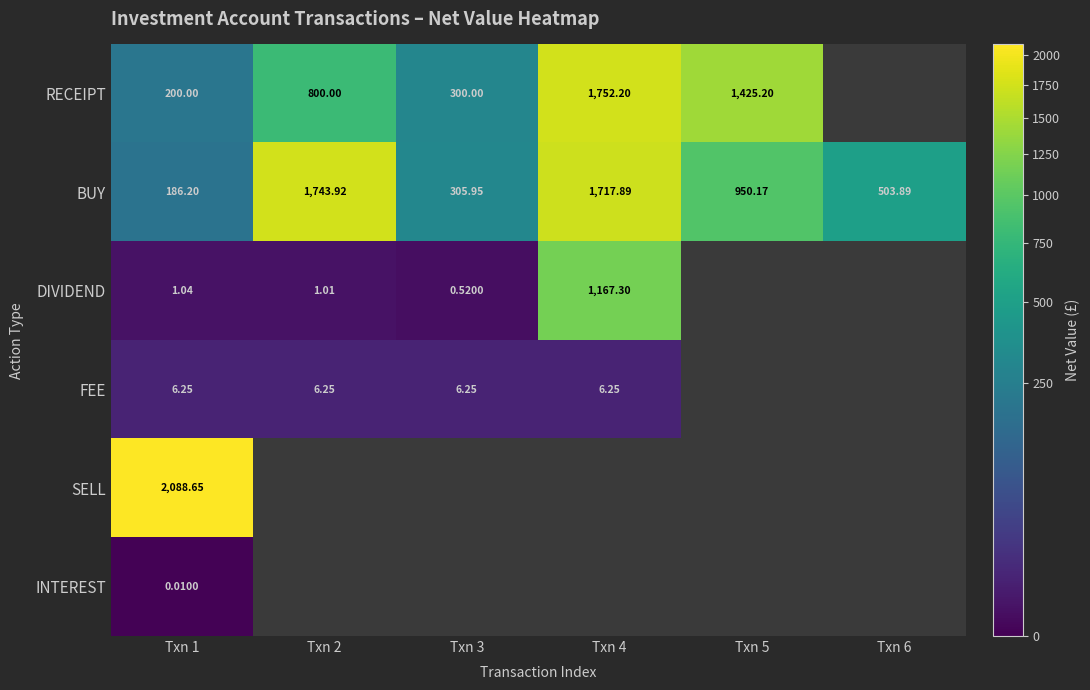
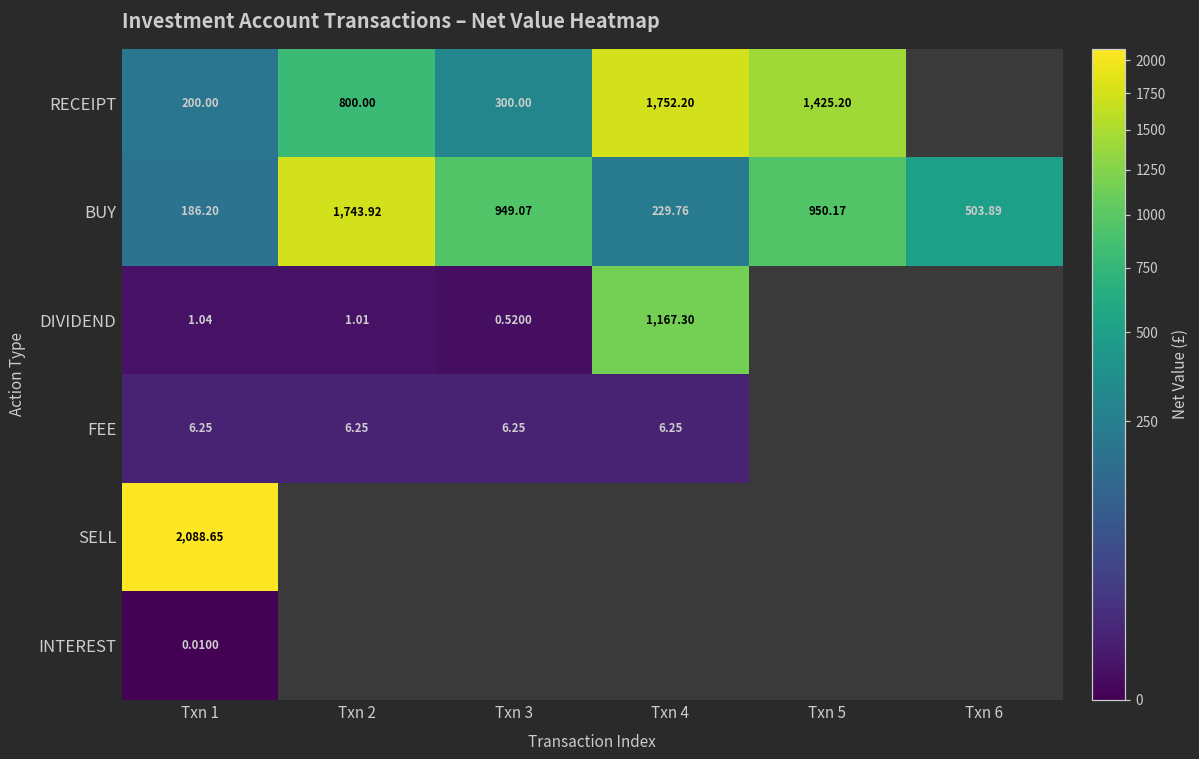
BUY, Txn 3: 305.95 -> 949.07
BUY, Txn 4: 1,717.89 -> 229.76
